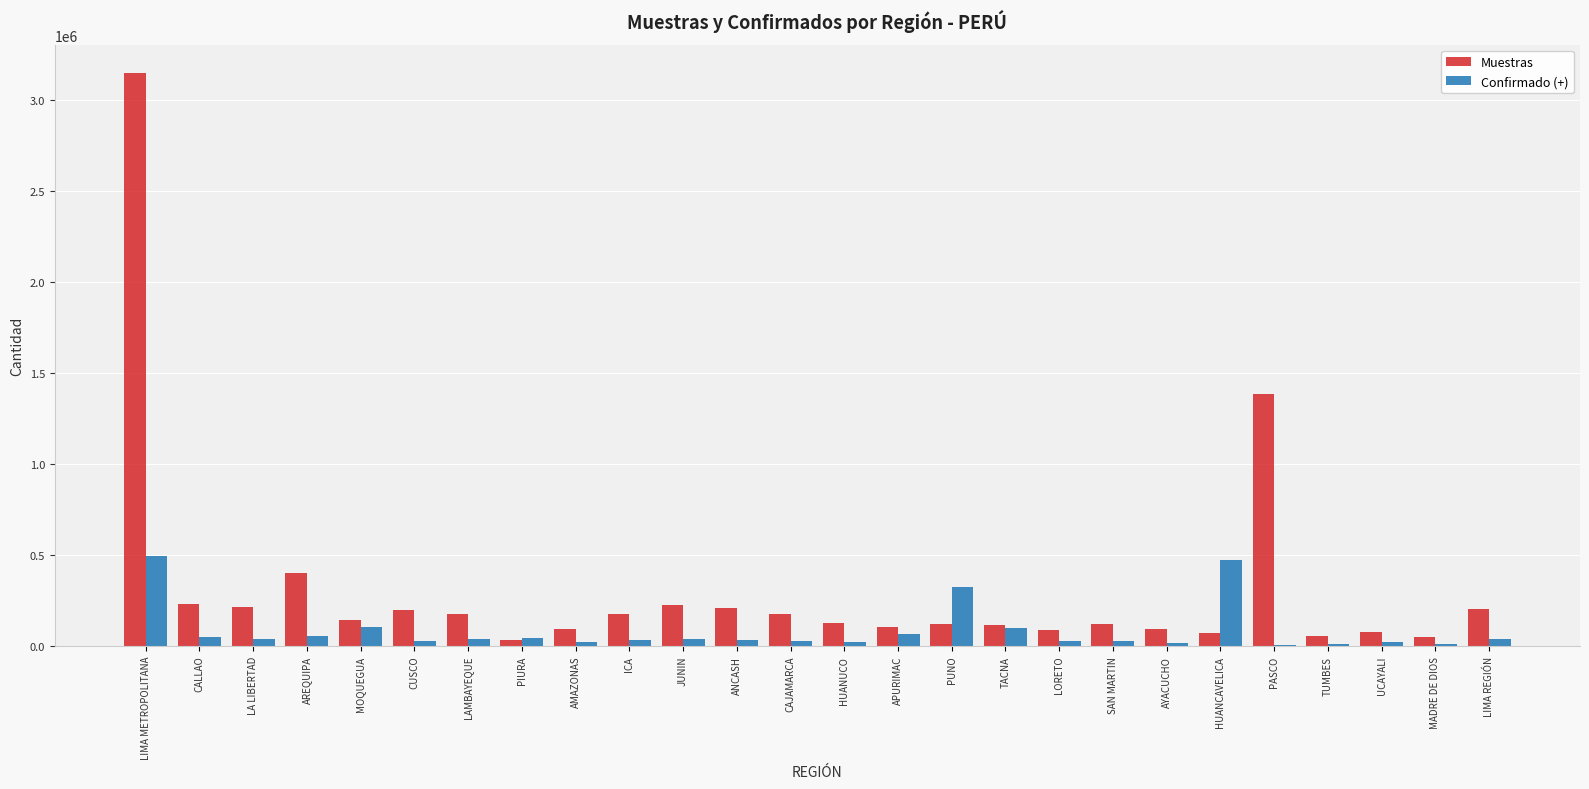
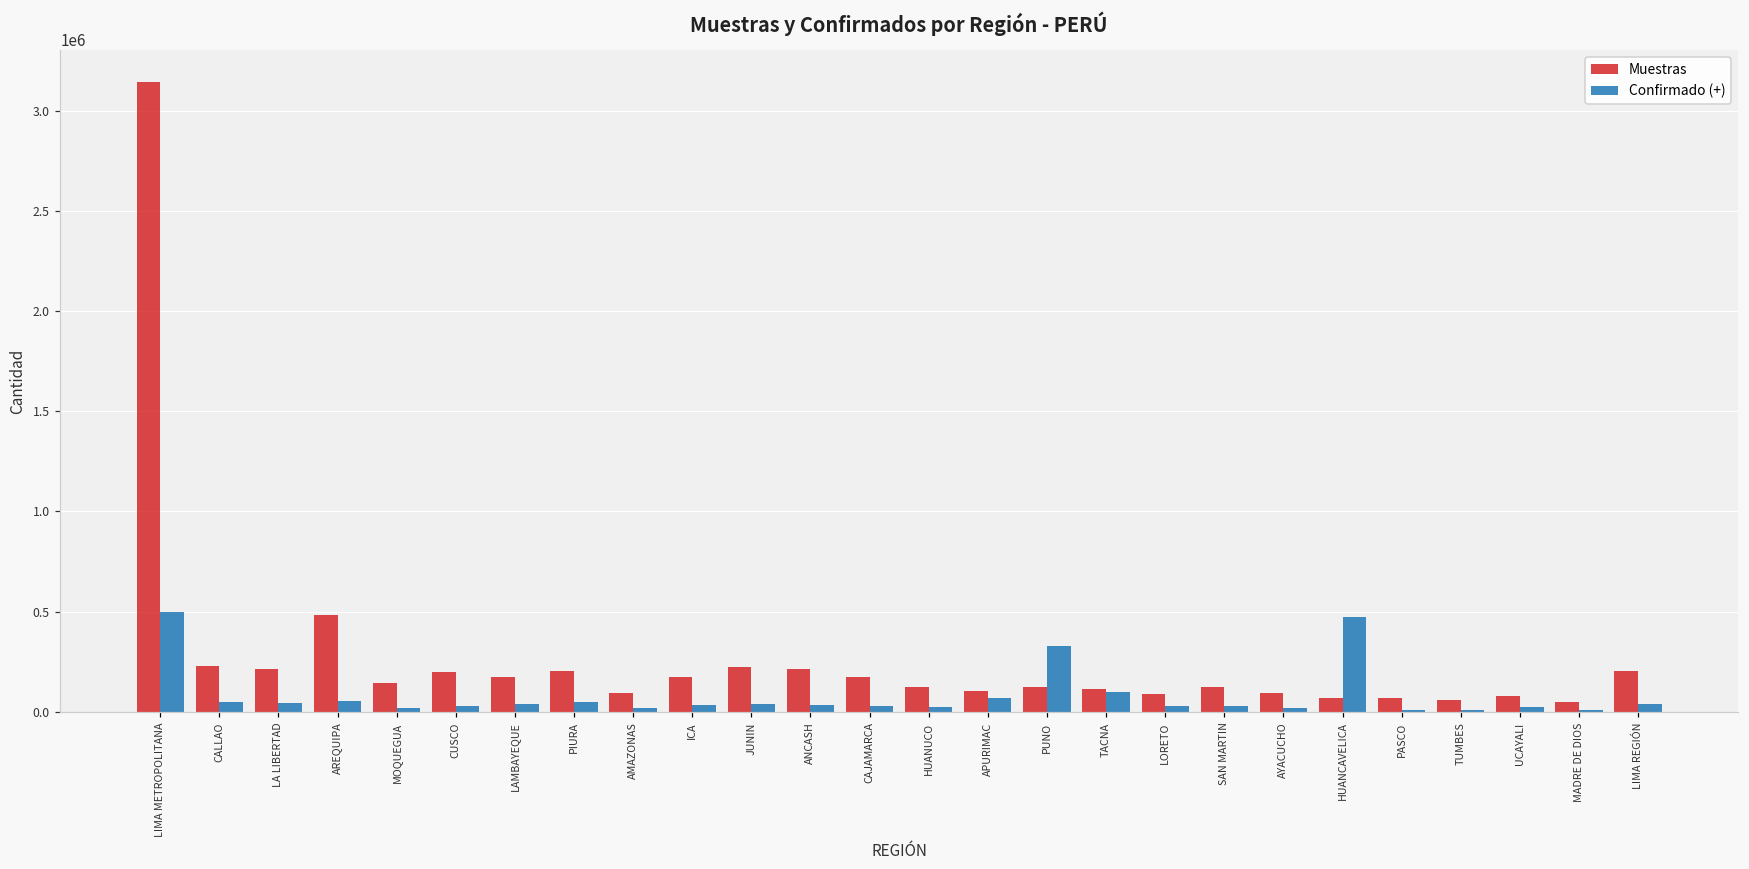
Muestras, AREQUIPA: 400000 -> 480000
Confirmado (+), MOQUEGUA: 110000 -> 20000
Muestras, PIURA: 30000 -> 200000
Muestras, PASCO: 1390000 -> 70000
